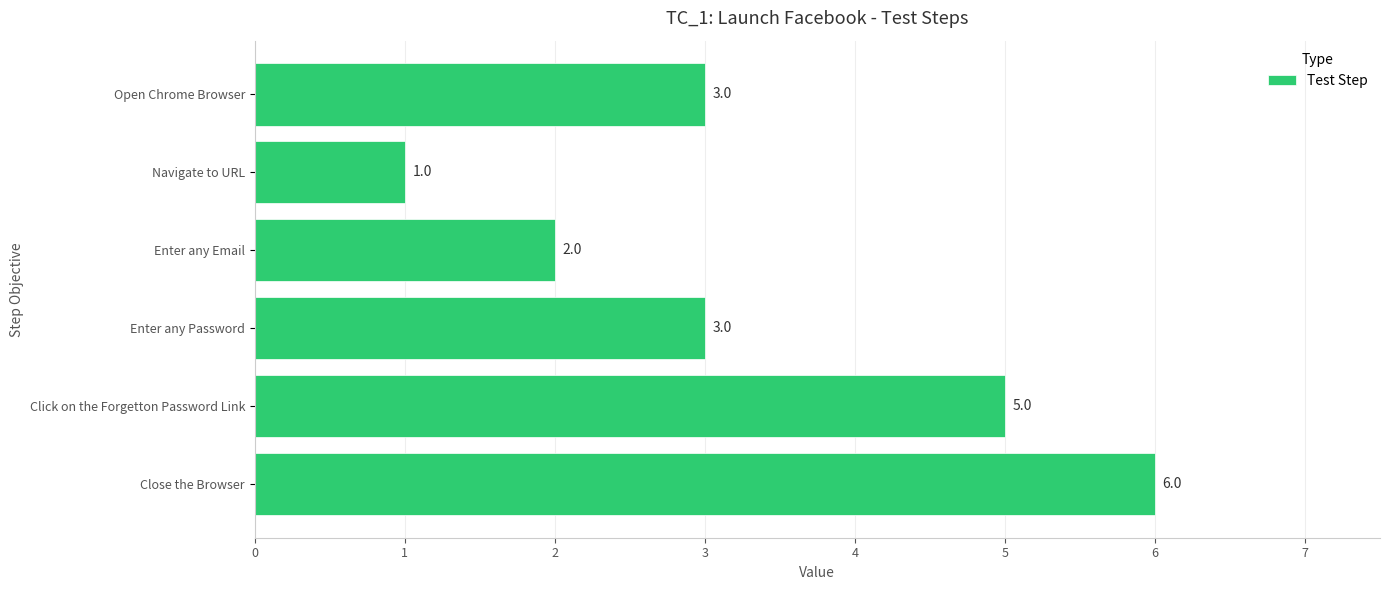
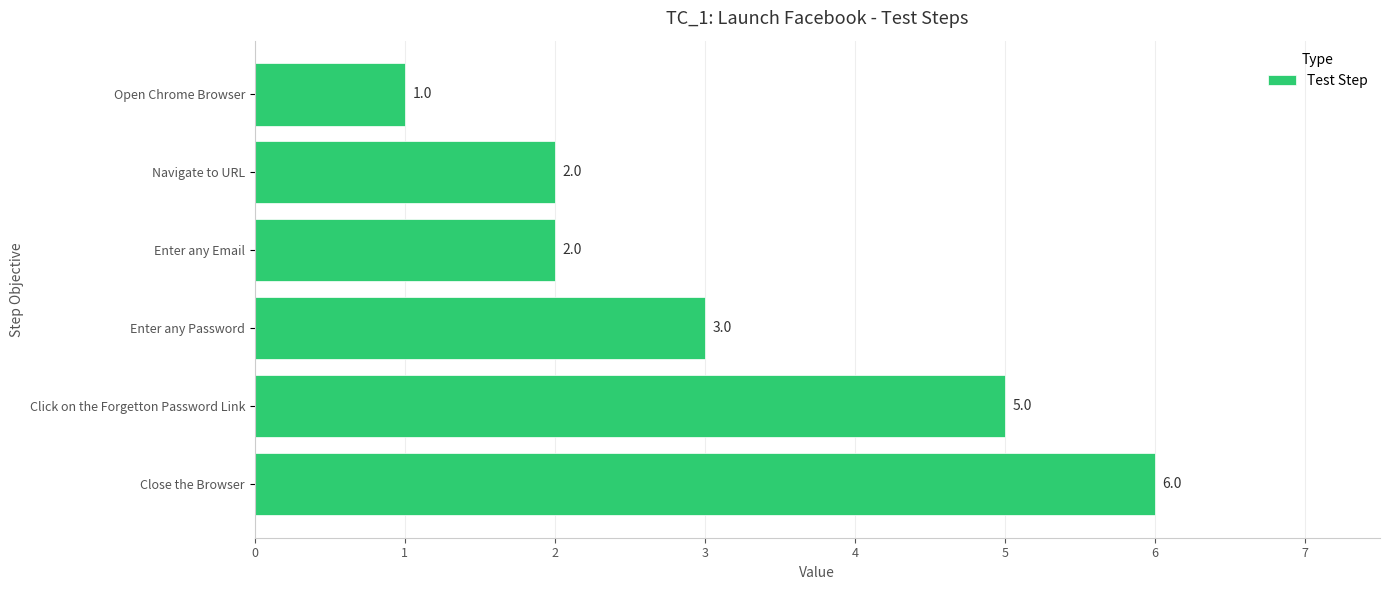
Open Chrome Browser: 3.0 -> 1.0
Navigate to URL: 1.0 -> 2.0
